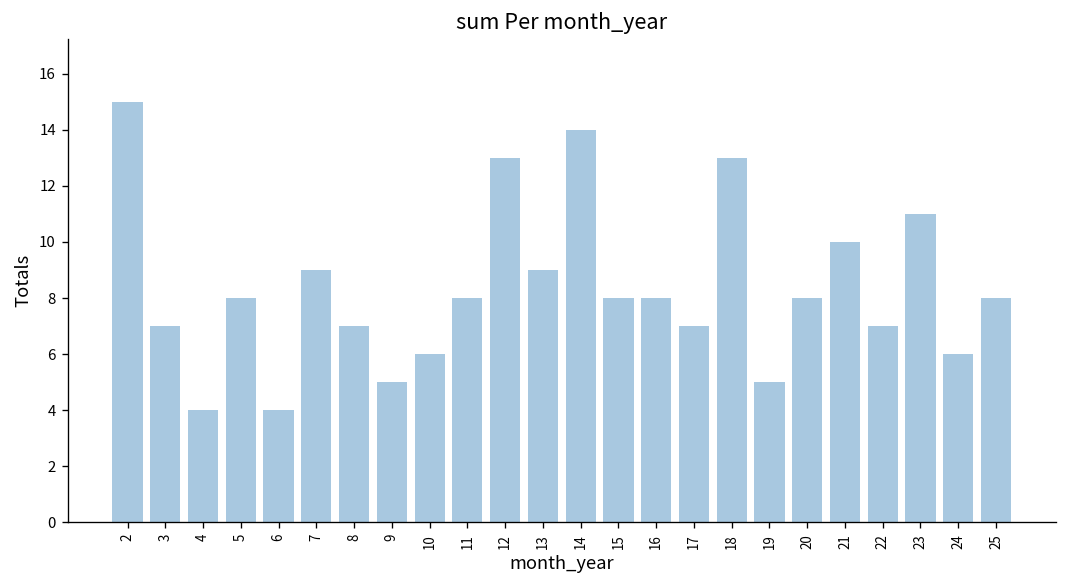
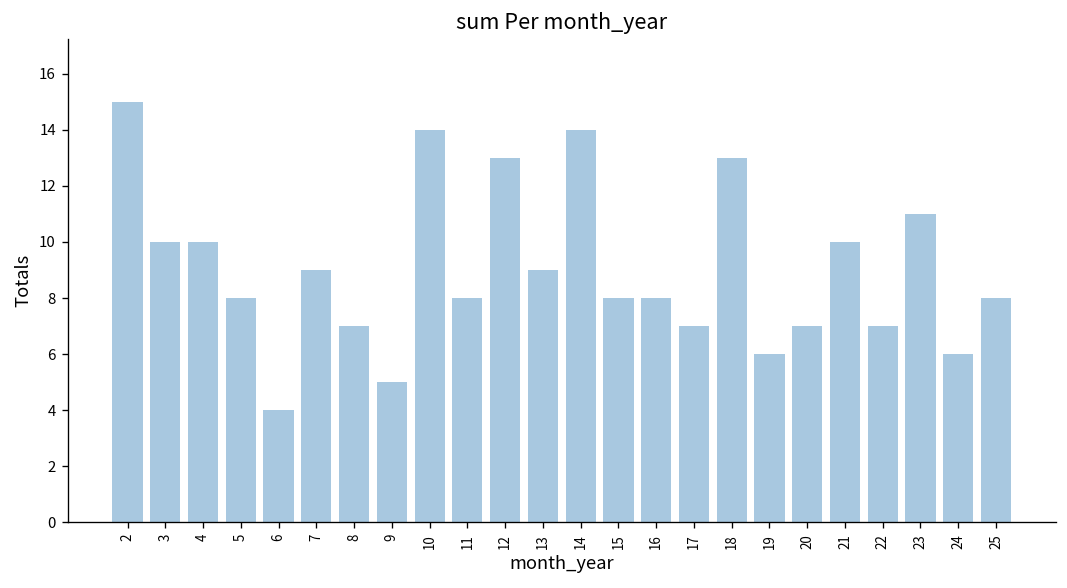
3: 7 -> 10
4: 4 -> 10
10: 6 -> 14
19: 5 -> 6
20: 8 -> 7
